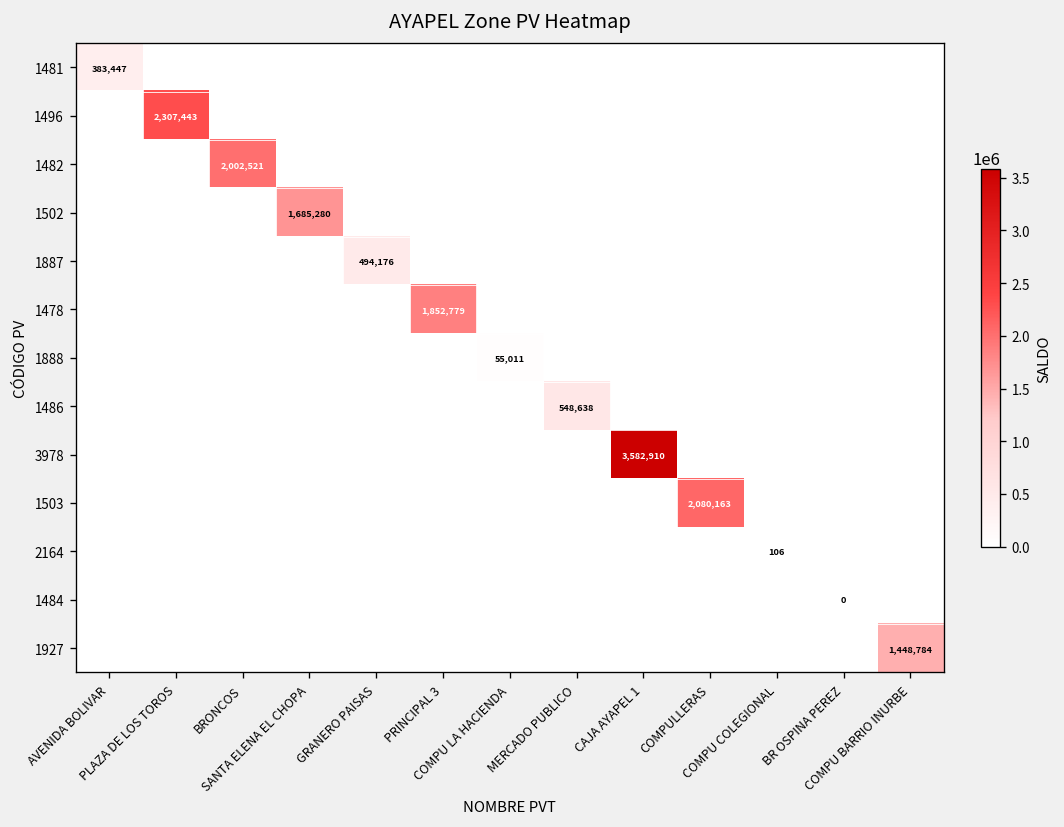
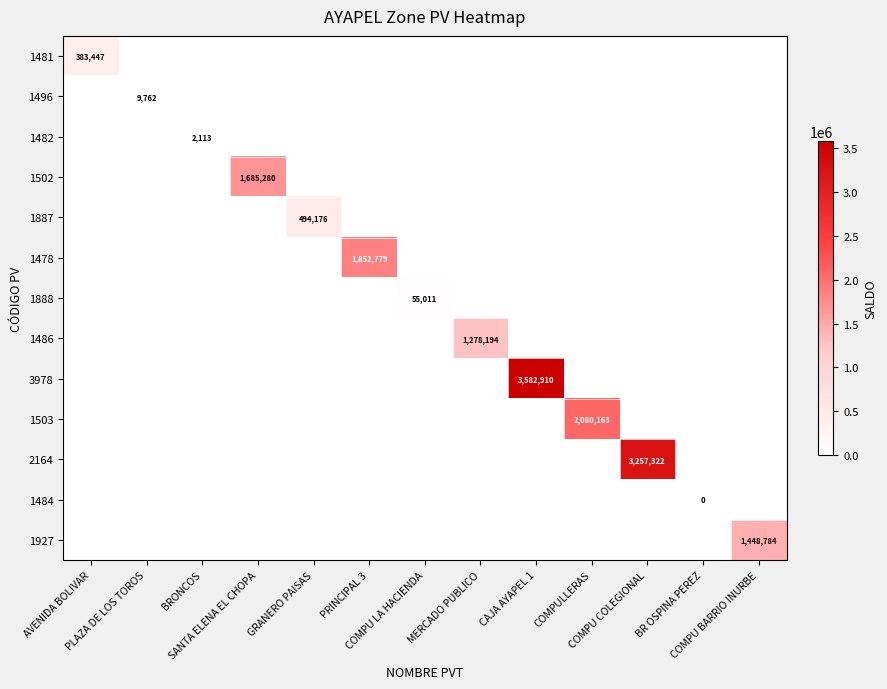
1496, PLAZA DE LOS TOROS: 2,307,443 -> 9,762
1482, BRONCOS: 2,002,521 -> 2,113
1486, MERCADO PUBLICO: 548,638 -> 1,278,194
2164, COMPU COLEGIONAL: 106 -> 3,257,322
